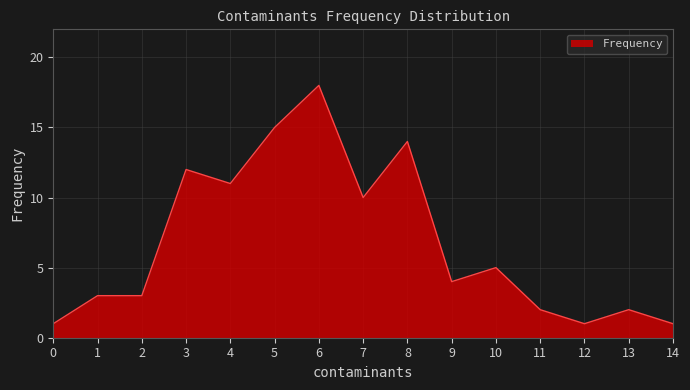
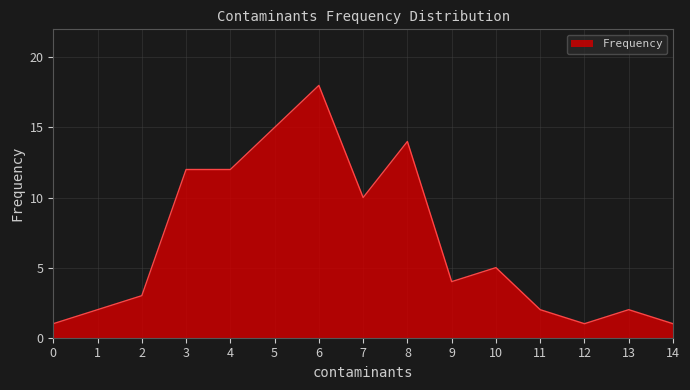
1: 3 -> 2
4: 11 -> 12
